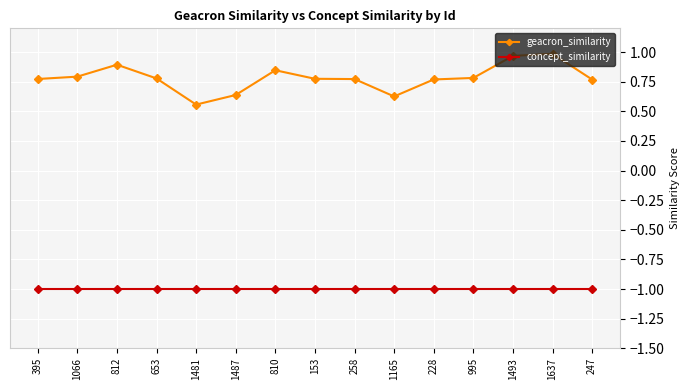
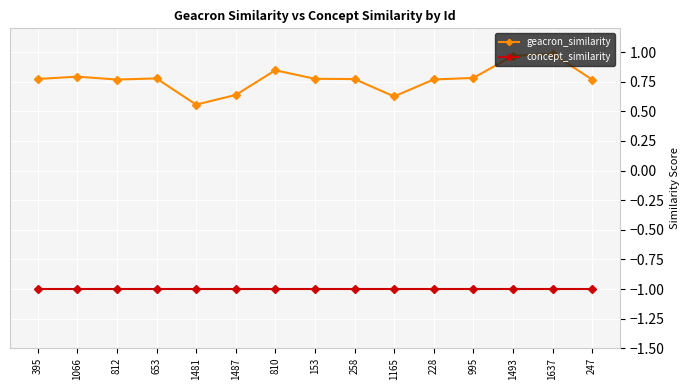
geacron_similarity, 812: 0.89 -> 0.77
